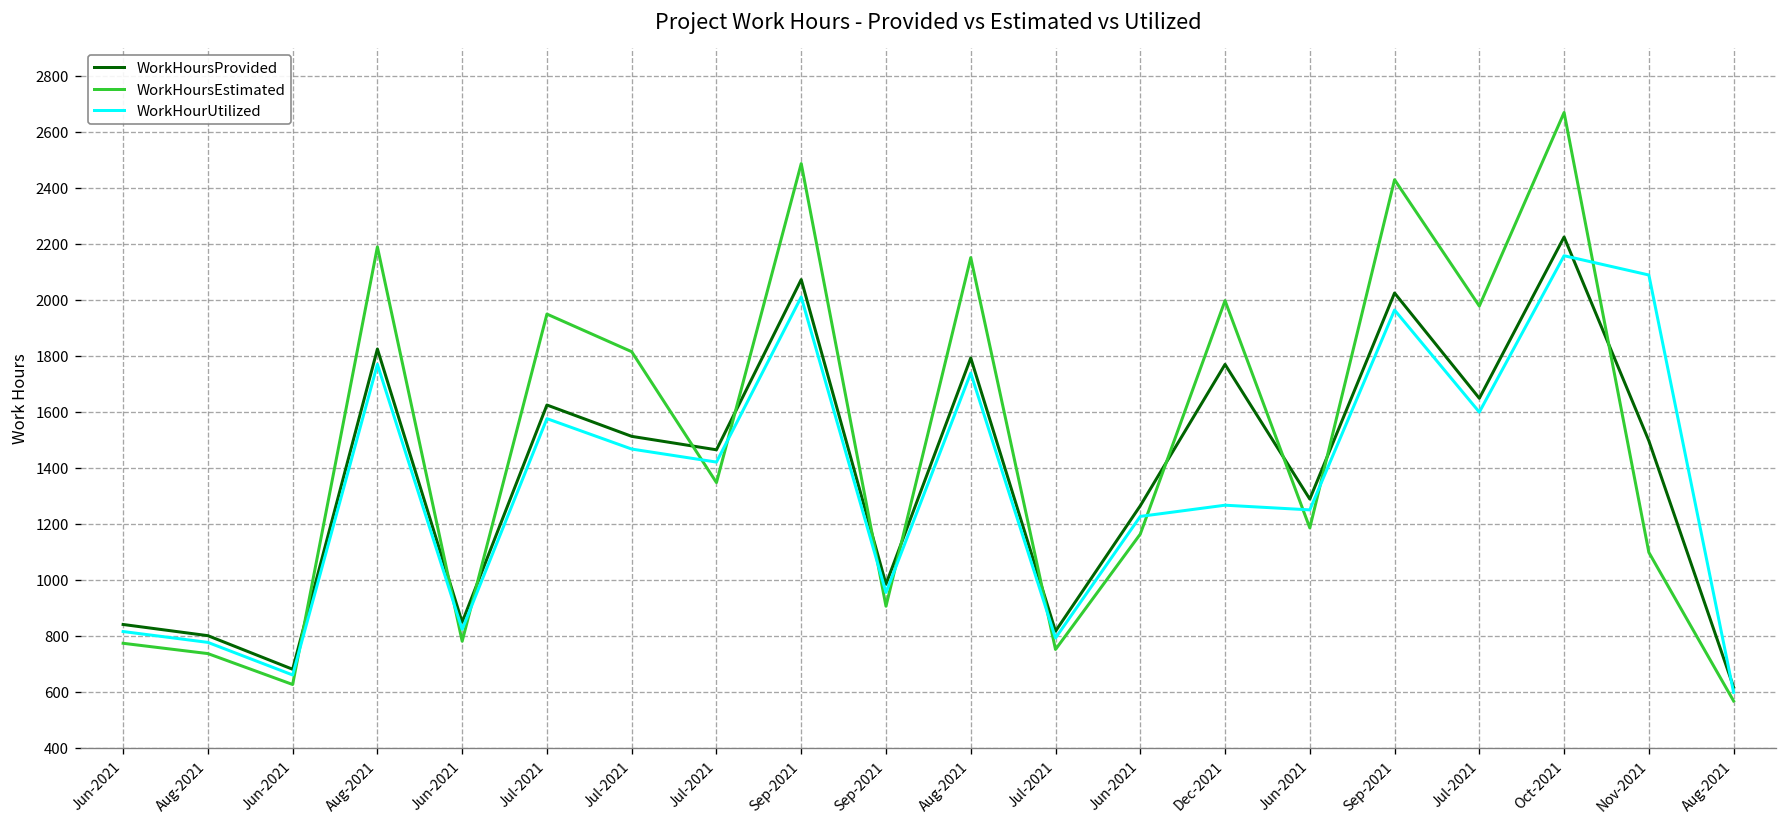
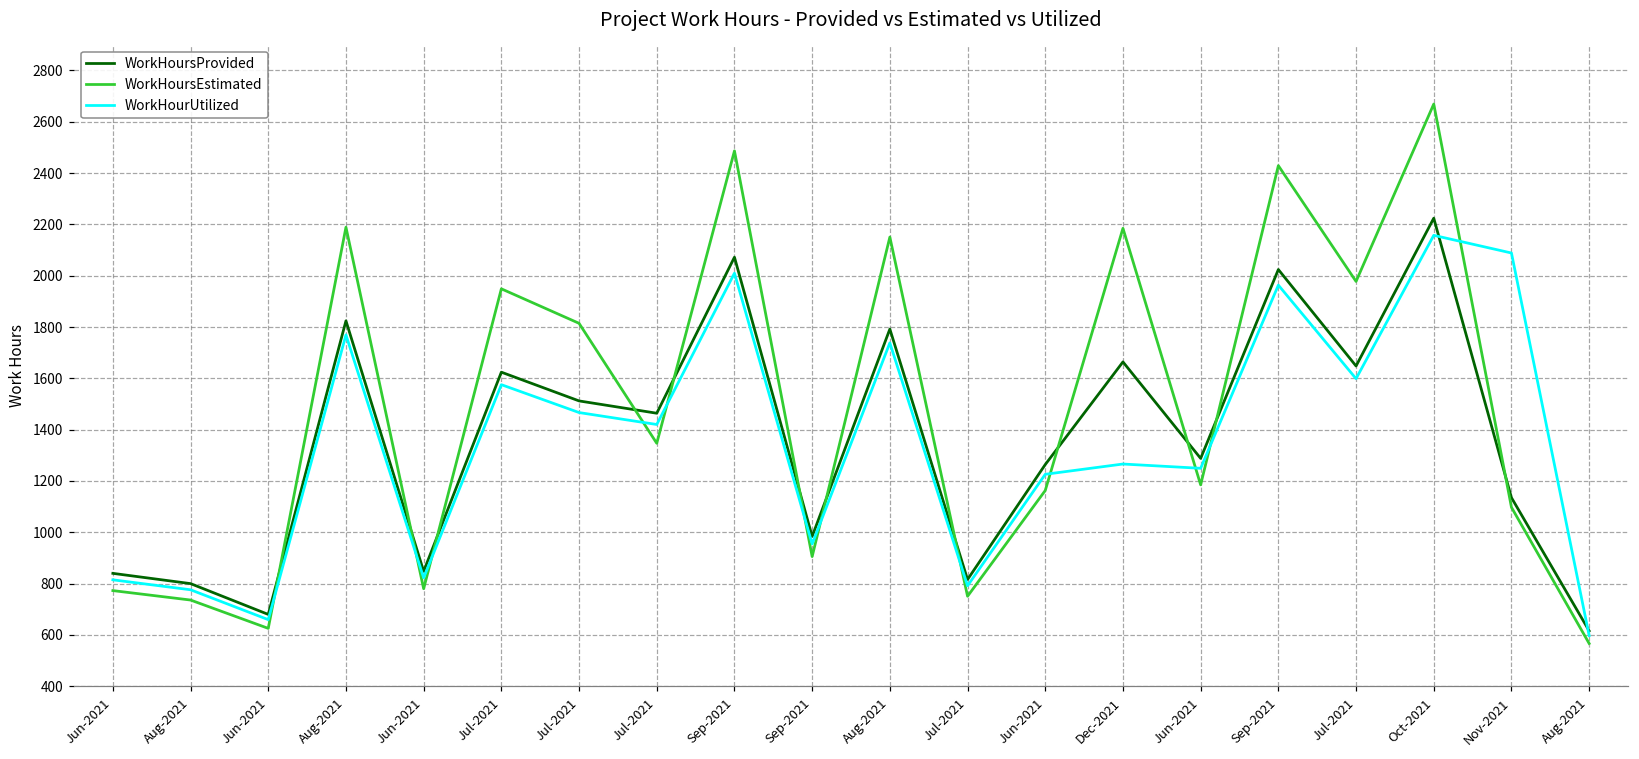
WorkHoursProvided, Dec-2021: 1770 -> 1660
WorkHoursEstimated, Dec-2021: 2000 -> 2180
WorkHoursProvided, Nov-2021: 1500 -> 1140
